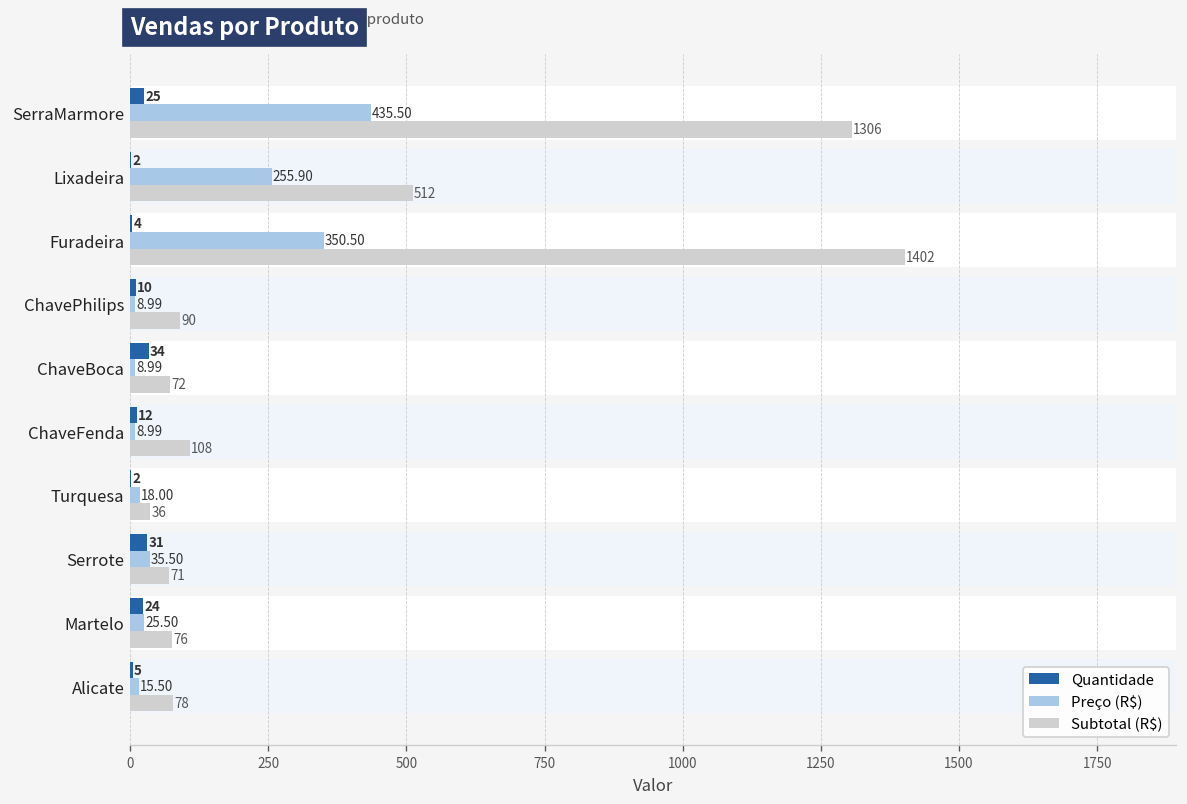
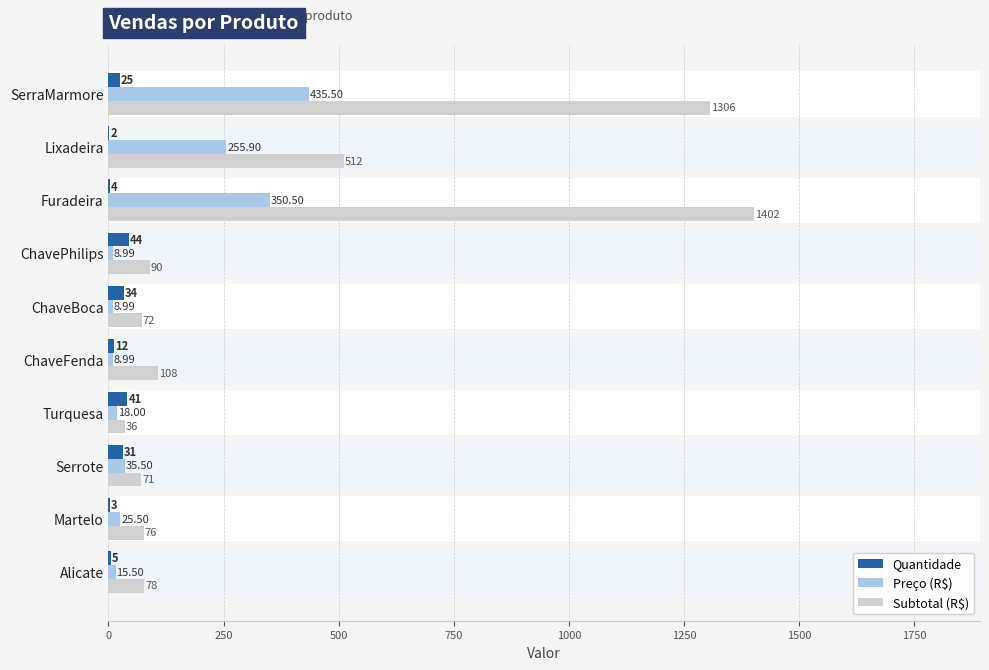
Quantidade, ChavePhilips: 10 -> 44
Quantidade, Turquesa: 2 -> 41
Quantidade, Martelo: 24 -> 3
